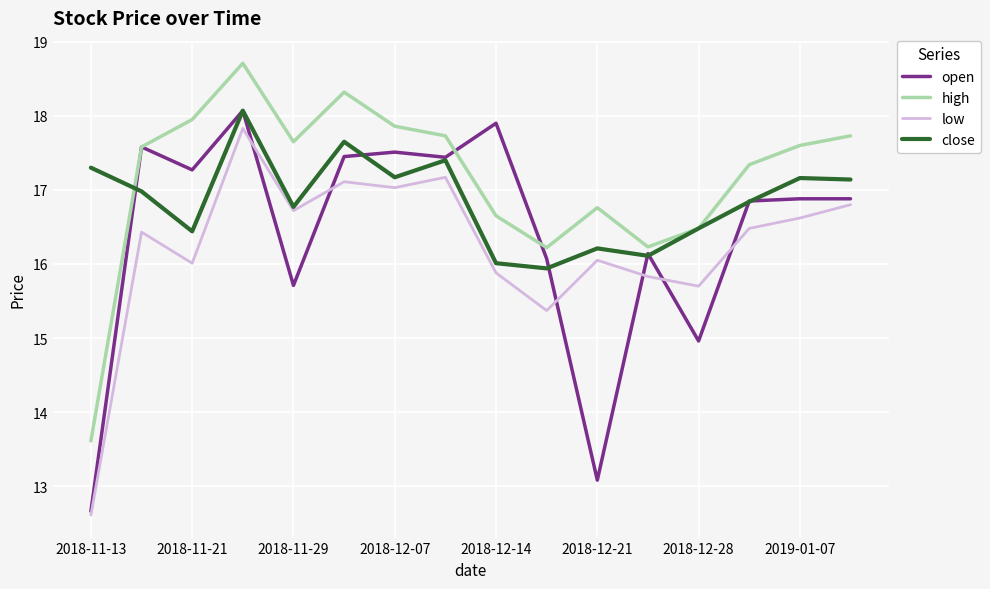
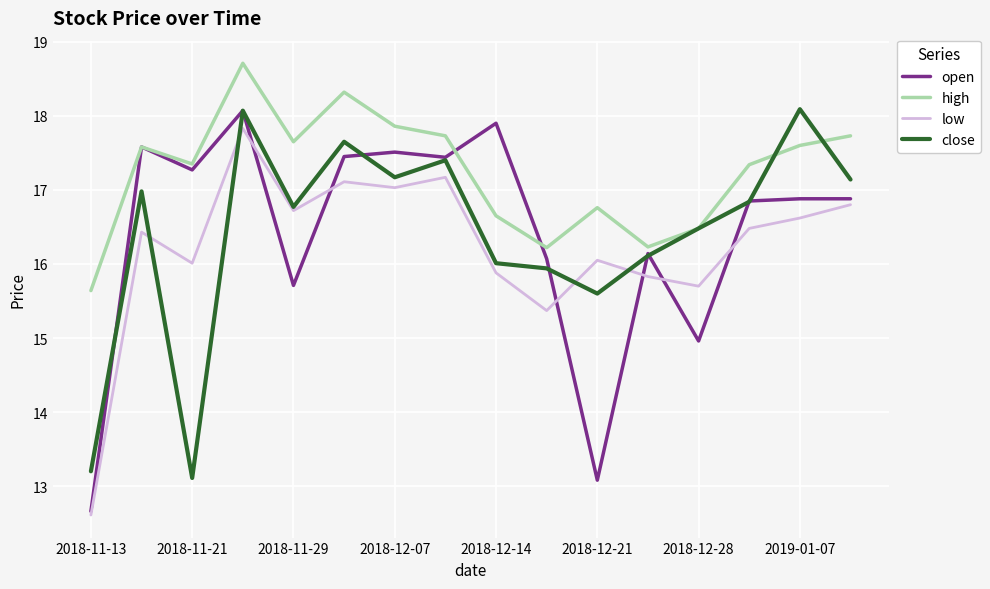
high, 2018-11-13: 13.6 -> 15.6
close, 2018-11-13: 17.3 -> 13.2
high, 2018-11-21: 18.0 -> 17.4
close, 2018-11-21: 16.4 -> 13.1
close, 2018-12-21: 16.2 -> 15.6
close, 2019-01-07: 17.2 -> 18.1
